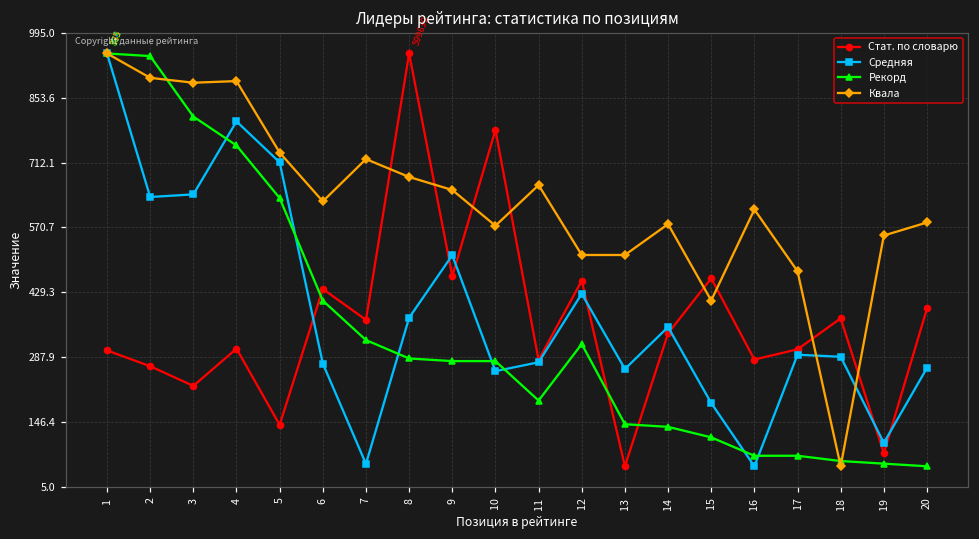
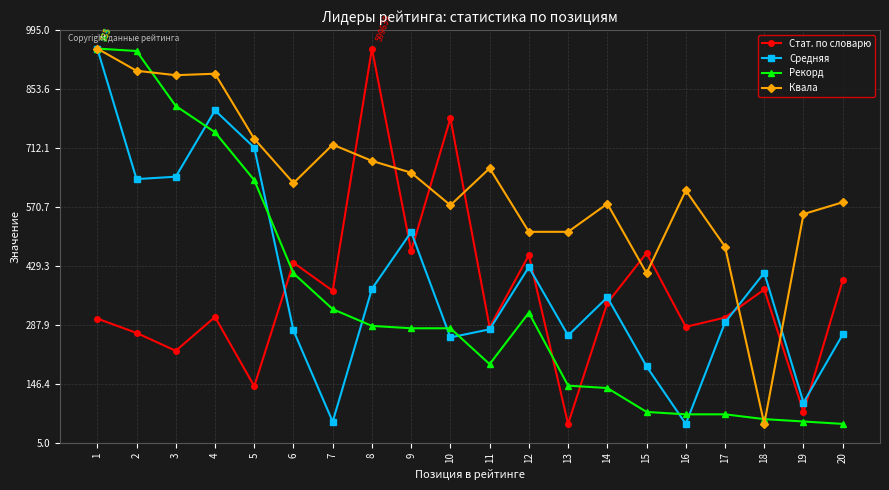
Рекорд, 15: 110 -> 80
Средняя, 18: 290 -> 410
